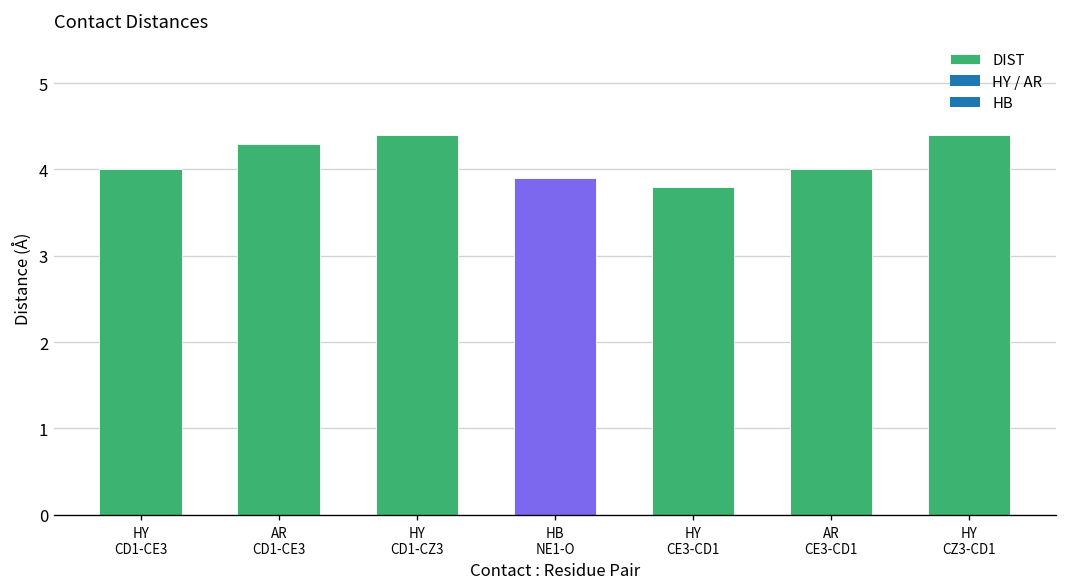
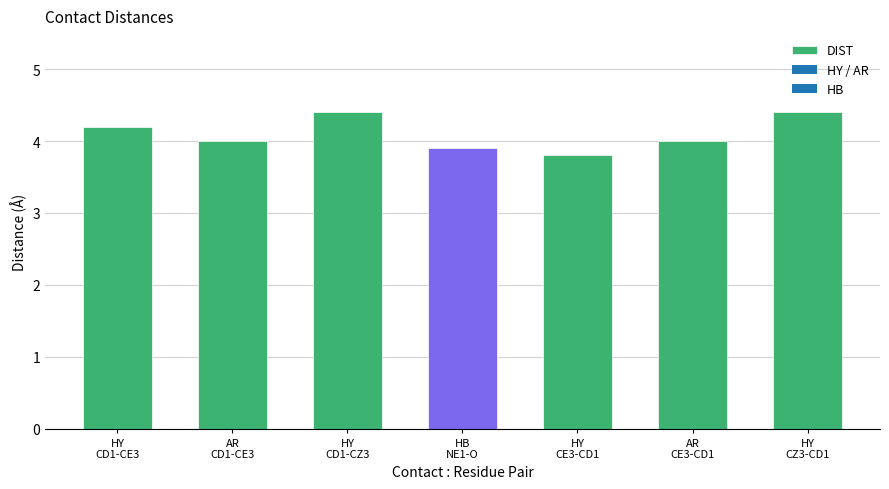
HY CD1-CE3: 4.0 -> 4.2
AR CD1-CE3: 4.3 -> 4.0
